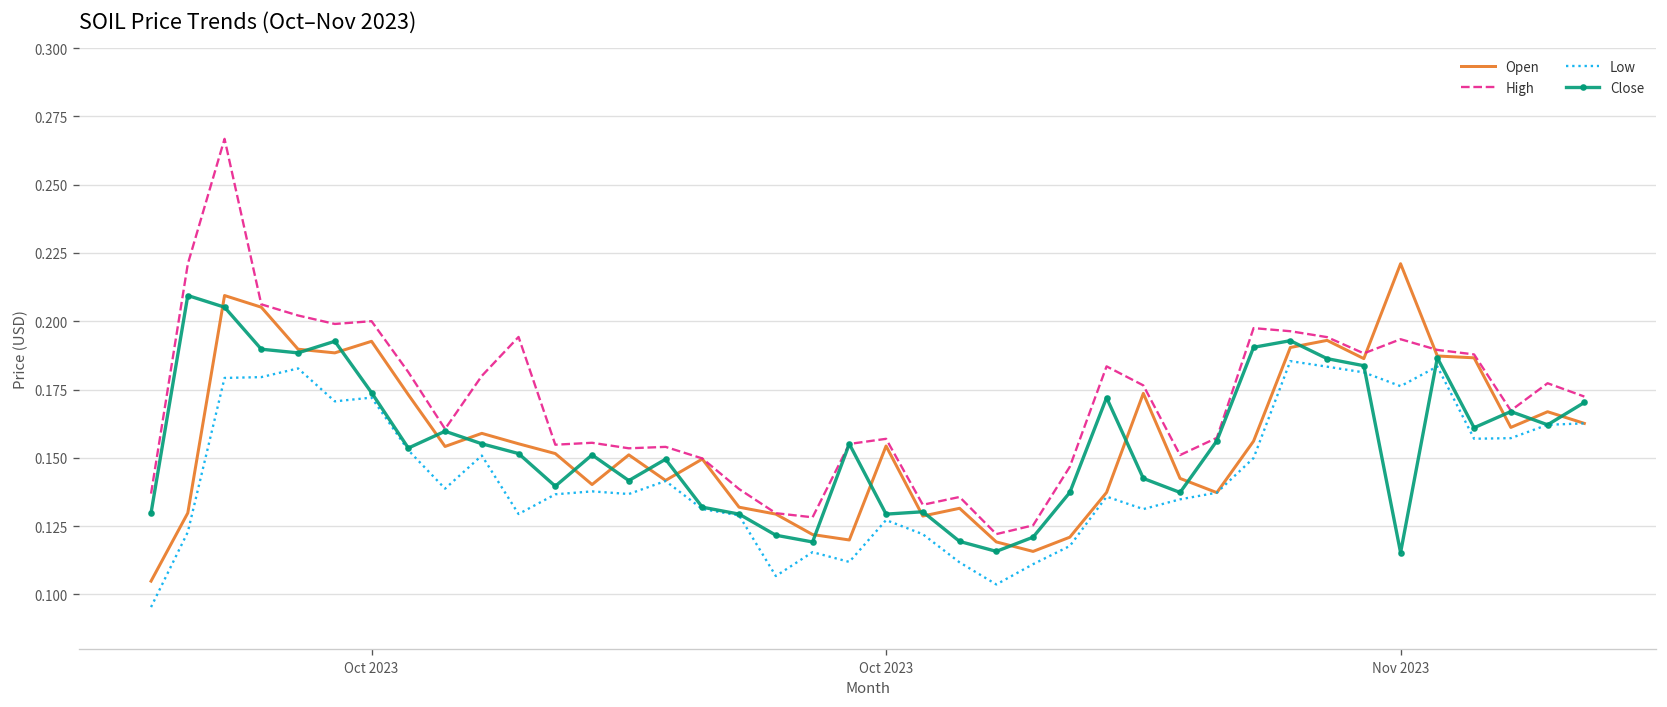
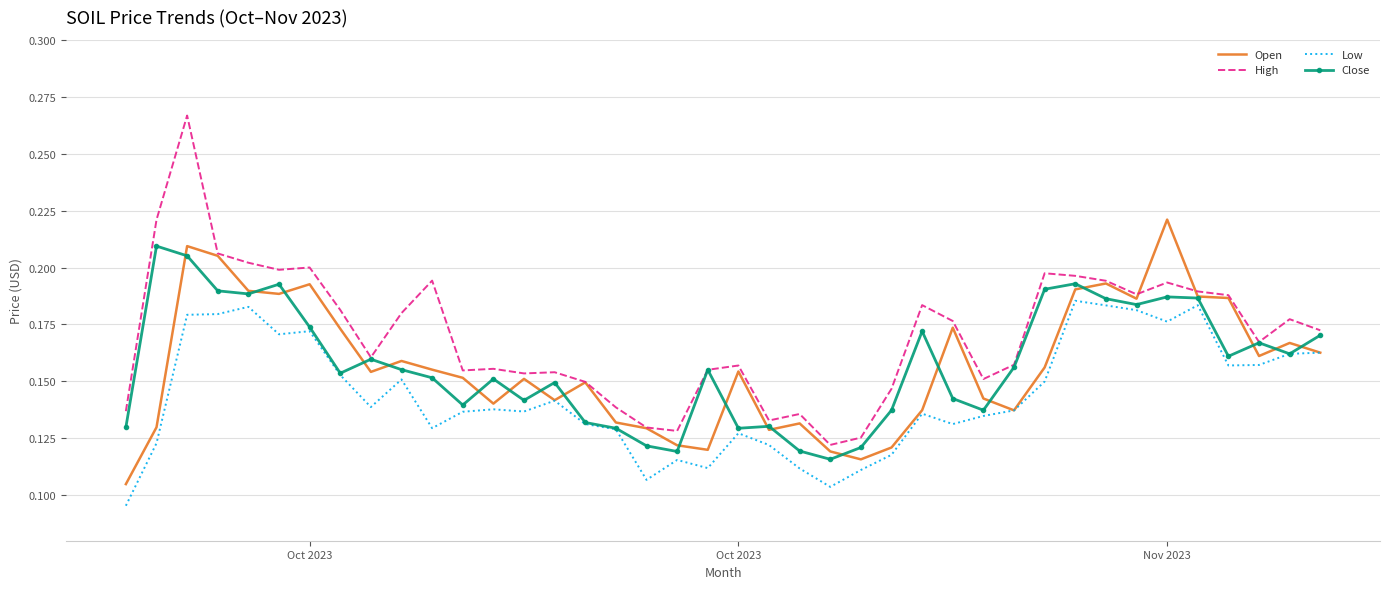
Close, Nov 2023: 0.115 -> 0.187
